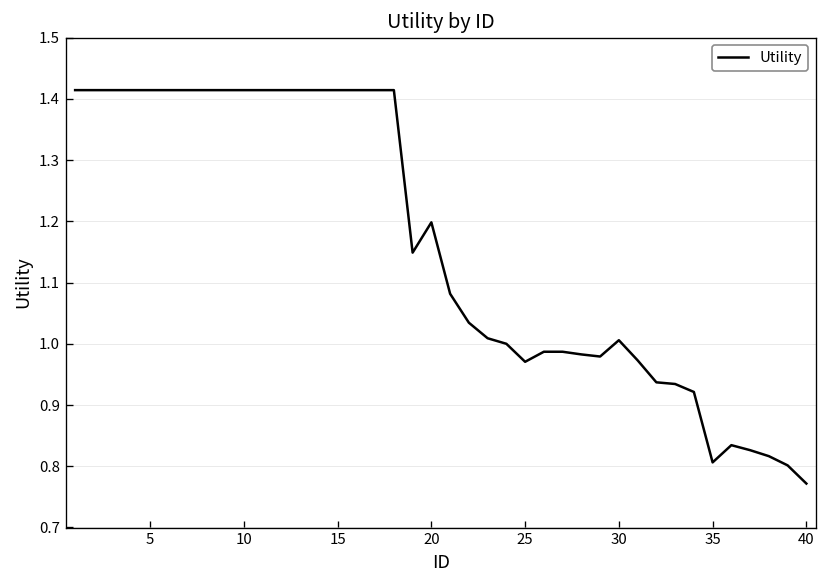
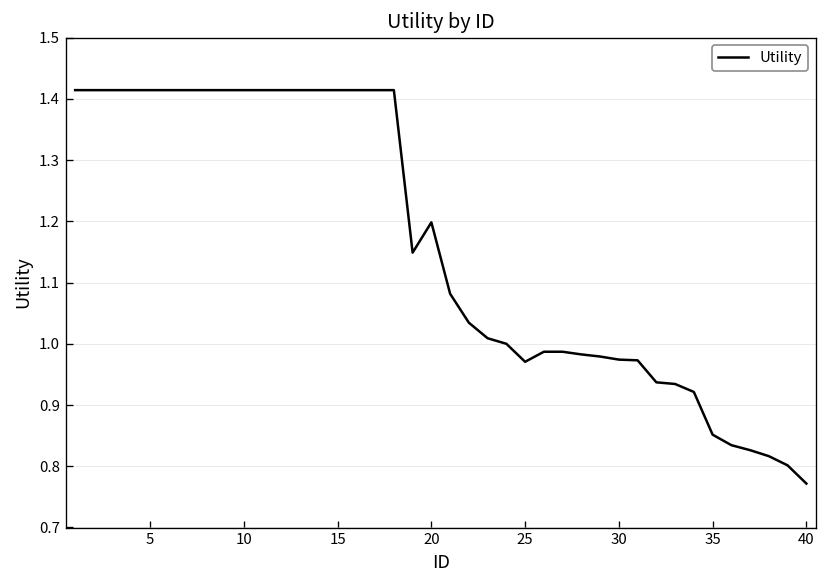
30: 1.01 -> 0.97
35: 0.81 -> 0.85
